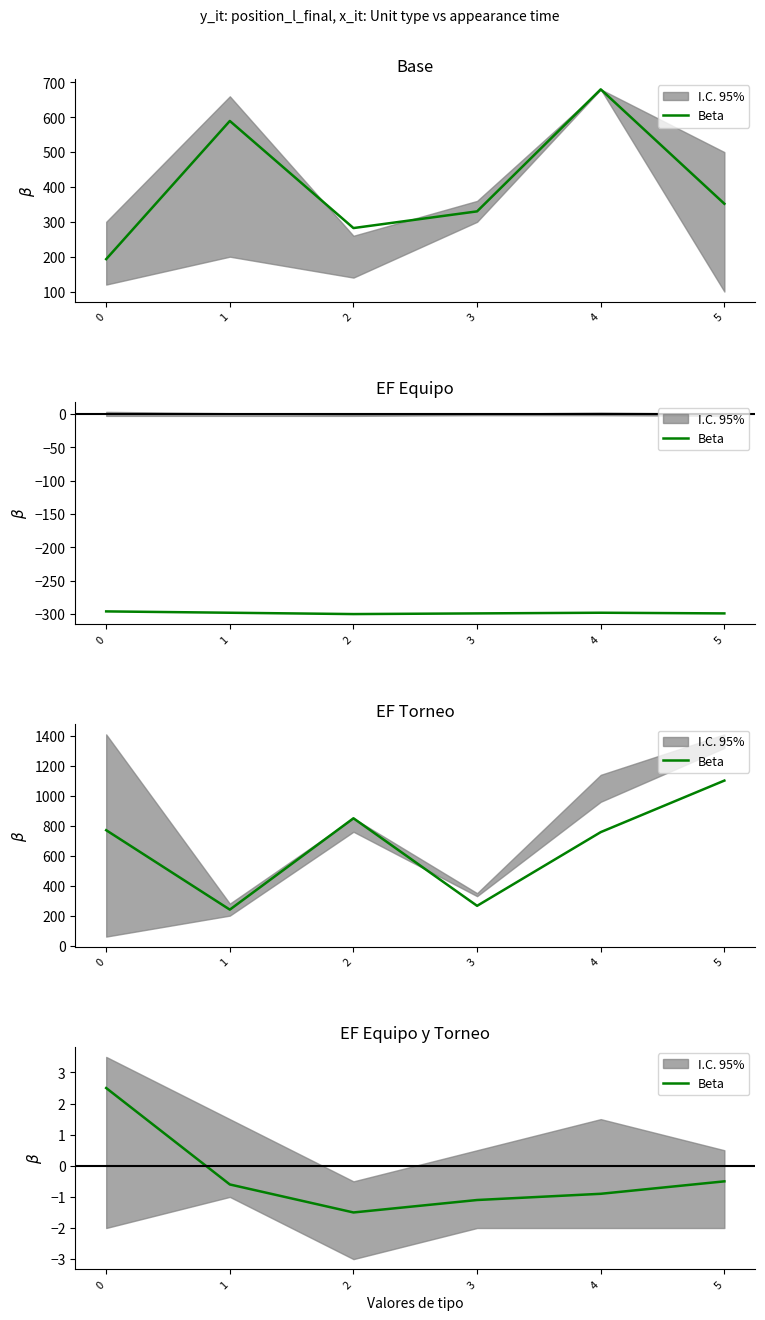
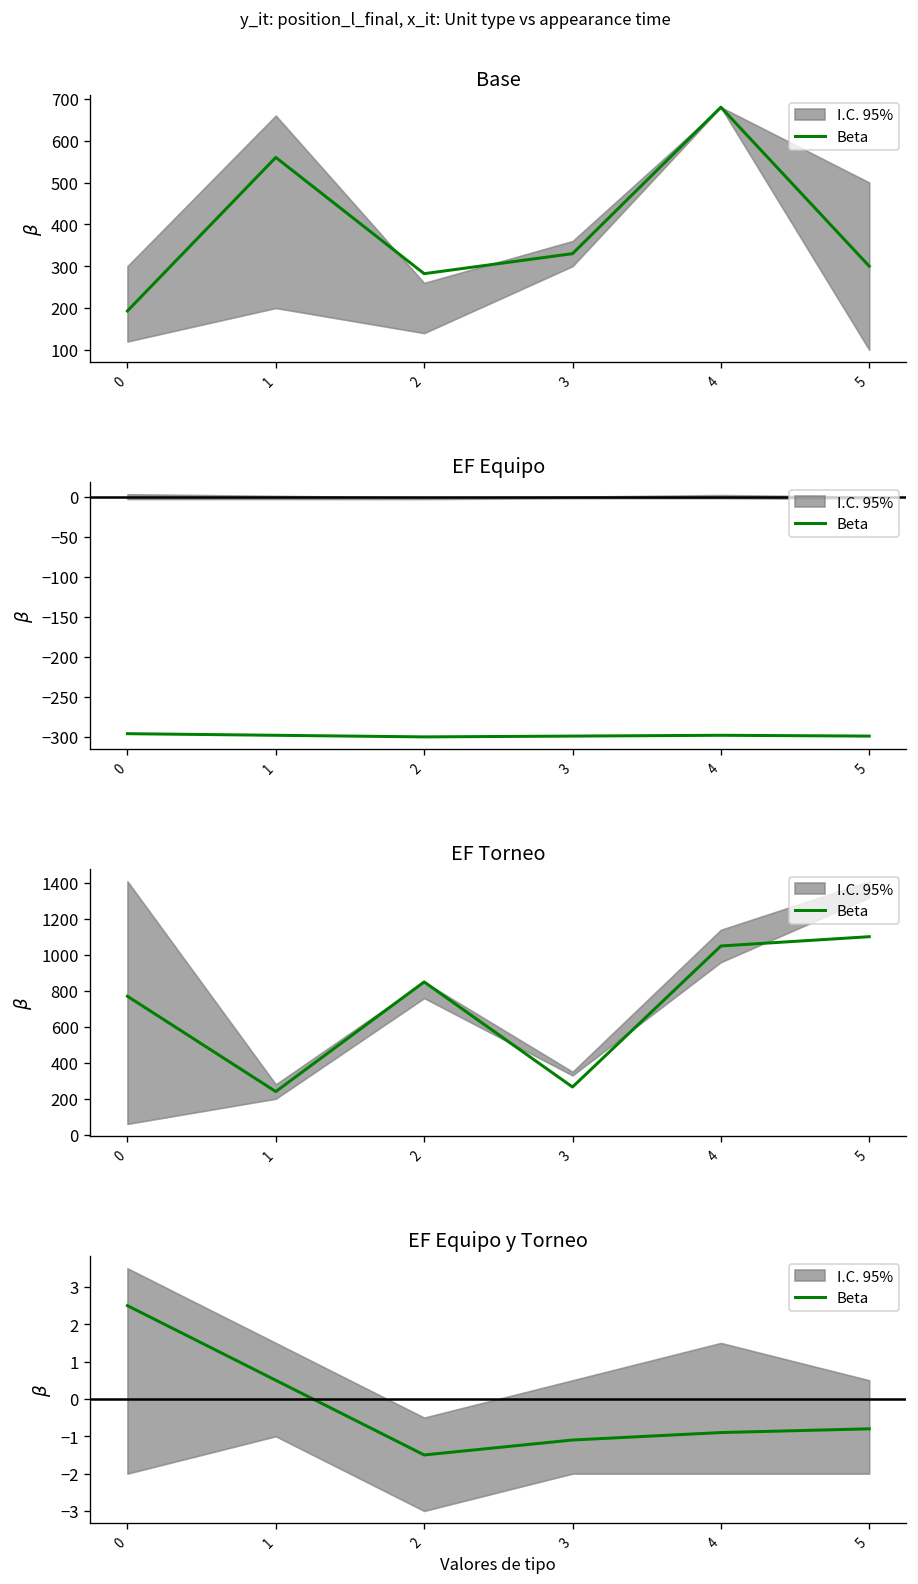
Base, Beta, 1: 590 -> 560
Base, Beta, 5: 350 -> 300
EF Torneo, Beta, 4: 760 -> 1050
EF Equipo y Torneo, Beta, 1: -0.6 -> 0.5
EF Equipo y Torneo, Beta, 5: -0.5 -> -0.8
